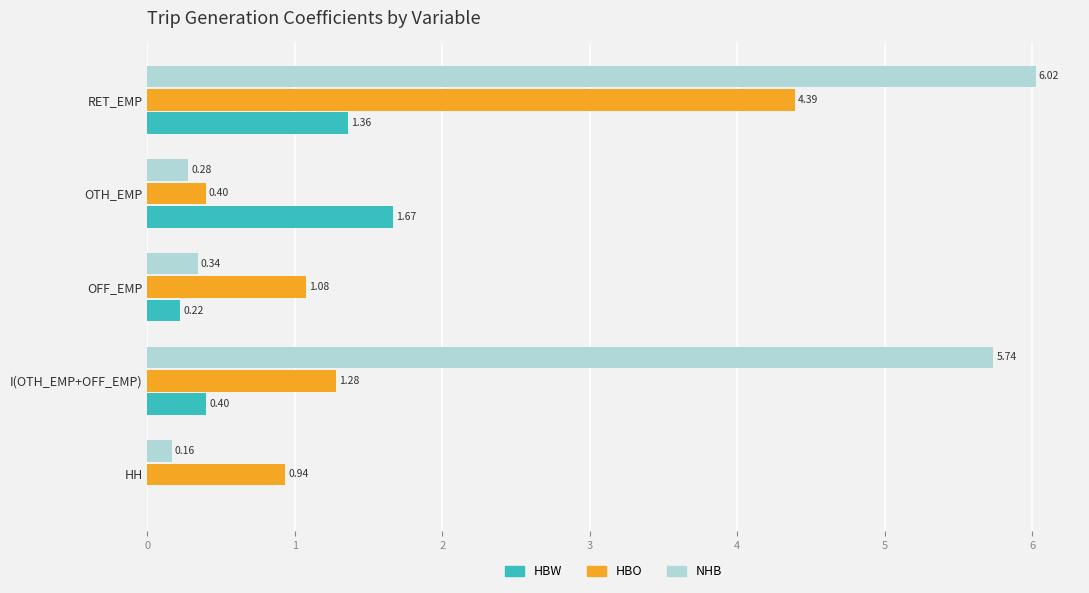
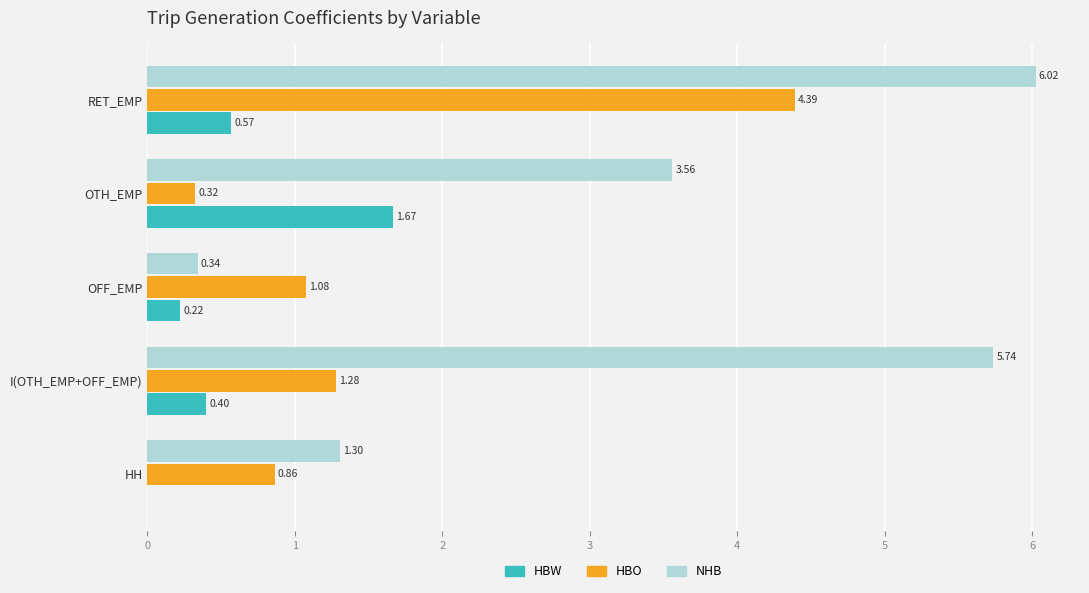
HBW, RET_EMP: 1.36 -> 0.57
NHB, OTH_EMP: 0.28 -> 3.56
HBO, OTH_EMP: 0.40 -> 0.32
NHB, HH: 0.16 -> 1.30
HBO, HH: 0.94 -> 0.86
